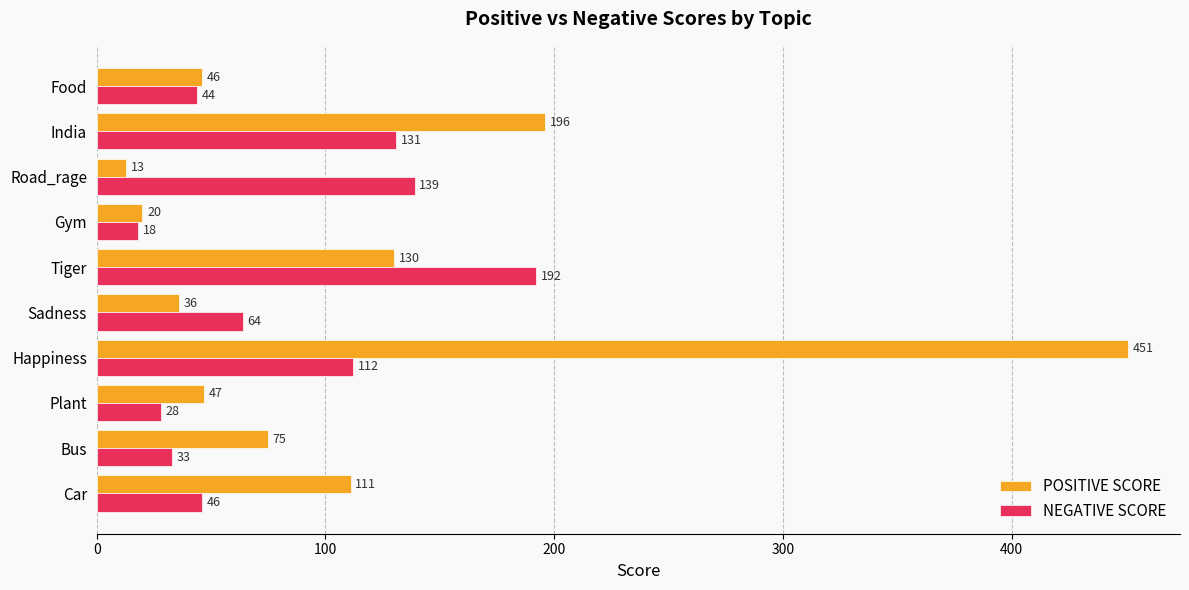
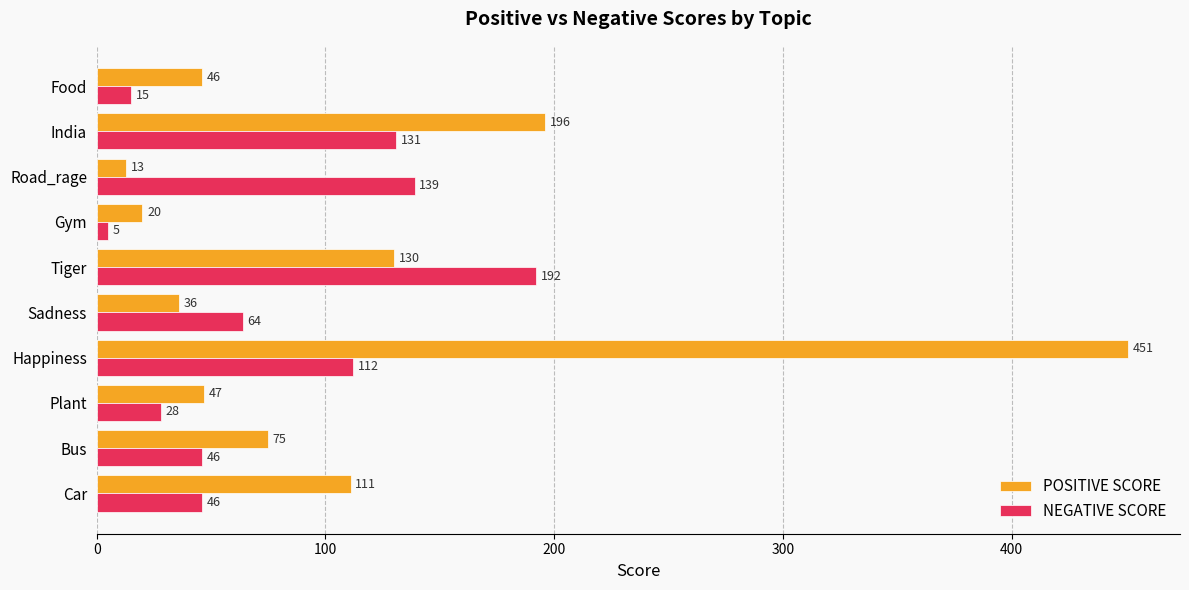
NEGATIVE SCORE, Food: 44 -> 15
NEGATIVE SCORE, Gym: 18 -> 5
NEGATIVE SCORE, Bus: 33 -> 46
